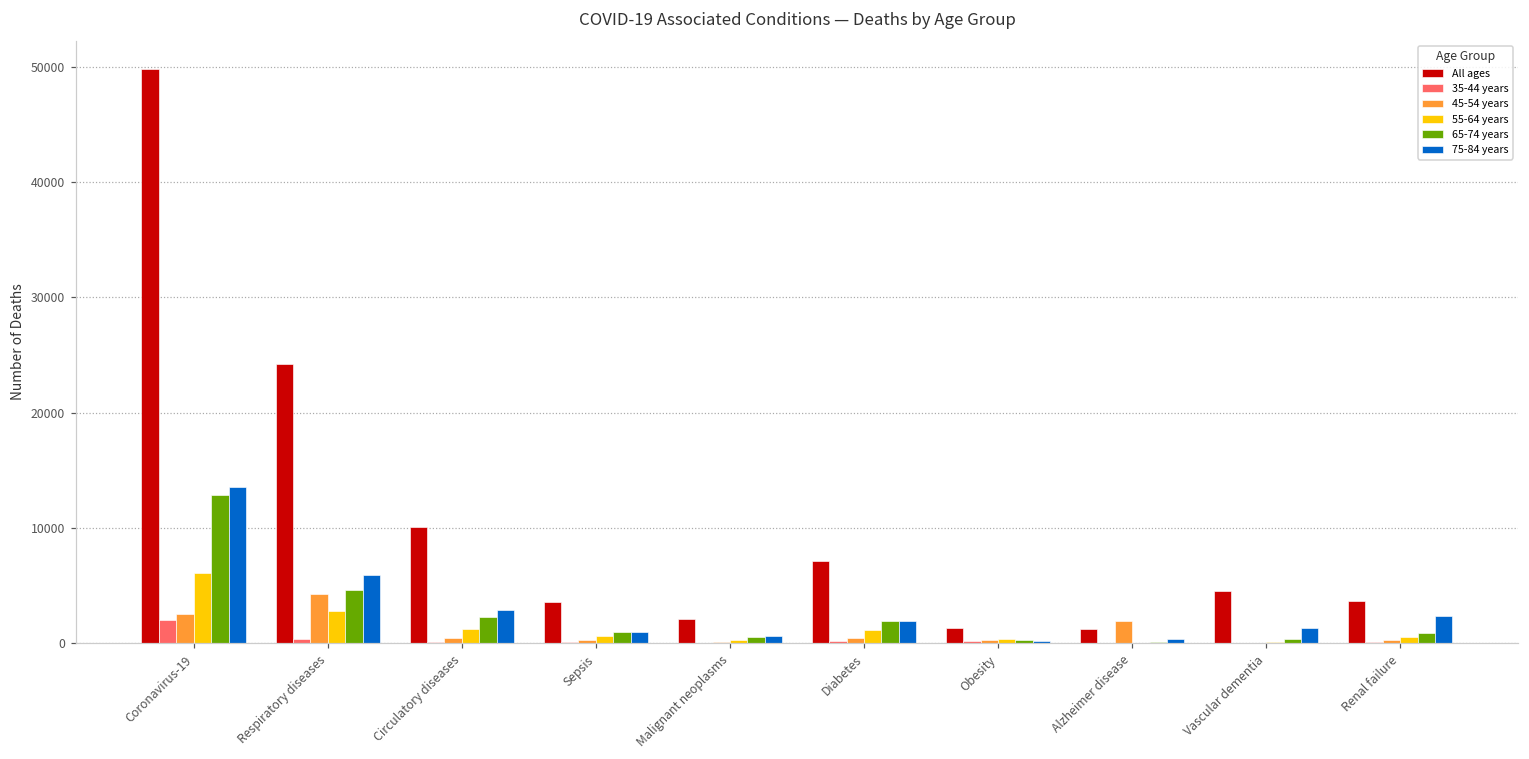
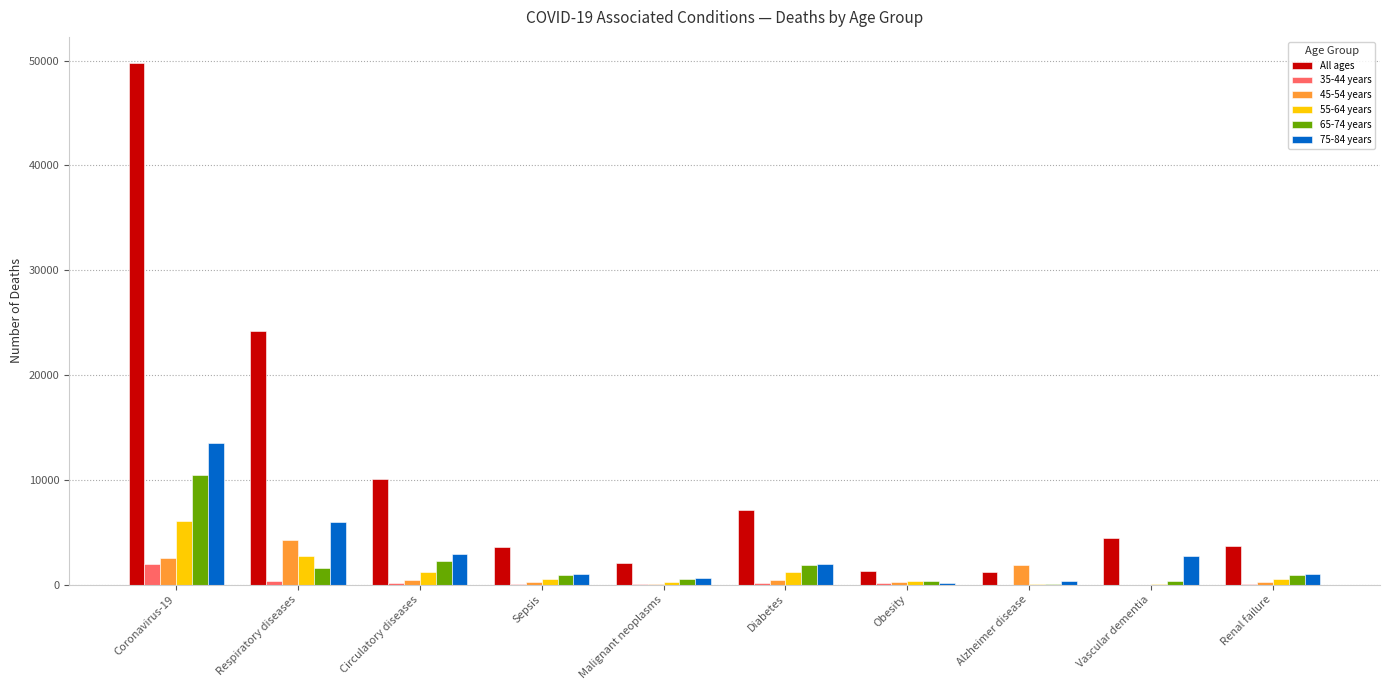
65-74 years, Coronavirus-19: 12800 -> 10500
65-74 years, Respiratory diseases: 4600 -> 1600
75-84 years, Vascular dementia: 1300 -> 2700
75-84 years, Renal failure: 2300 -> 1000
